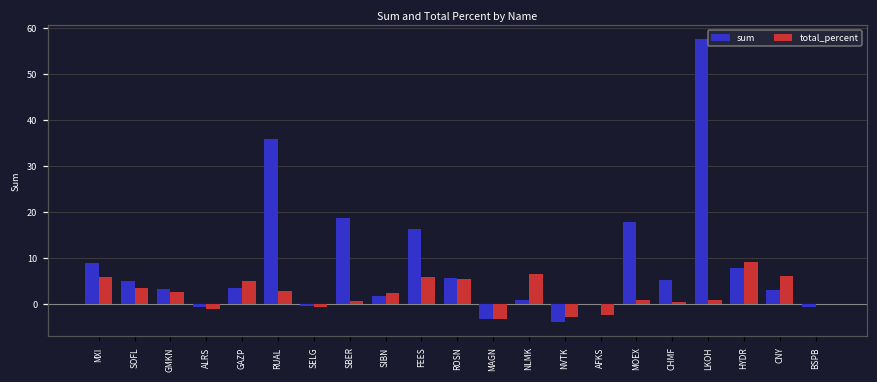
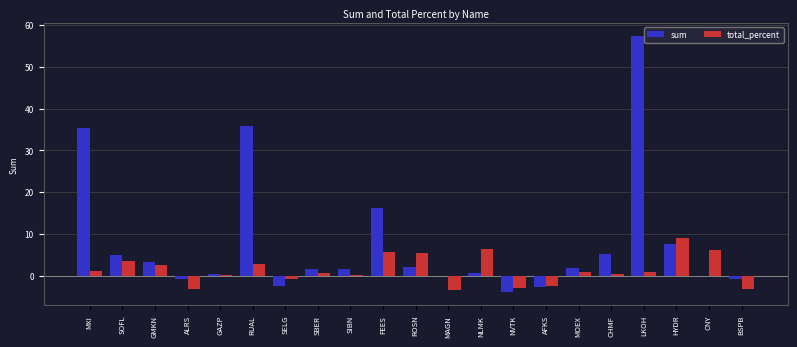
sum, MXI: 9 -> 35
total_percent, MXI: 6 -> 1
total_percent, ALRS: -1 -> -3
sum, GAZP: 4 -> 0
total_percent, GAZP: 5 -> 0
sum, SELG: 0 -> -2
sum, SBER: 19 -> 2
total_percent, SIBN: 2 -> 0
sum, ROSN: 6 -> 2
sum, MAGN: -3 -> 0
sum, AFKS: 0 -> -3
sum, MOEX: 18 -> 2
sum, CNY: 3 -> 0
total_percent, BSPB: 0 -> -3
